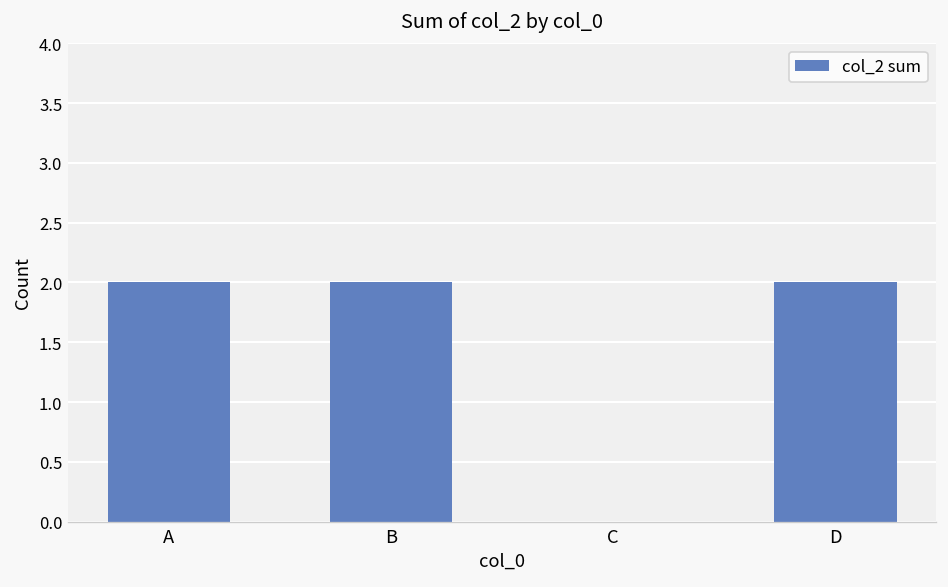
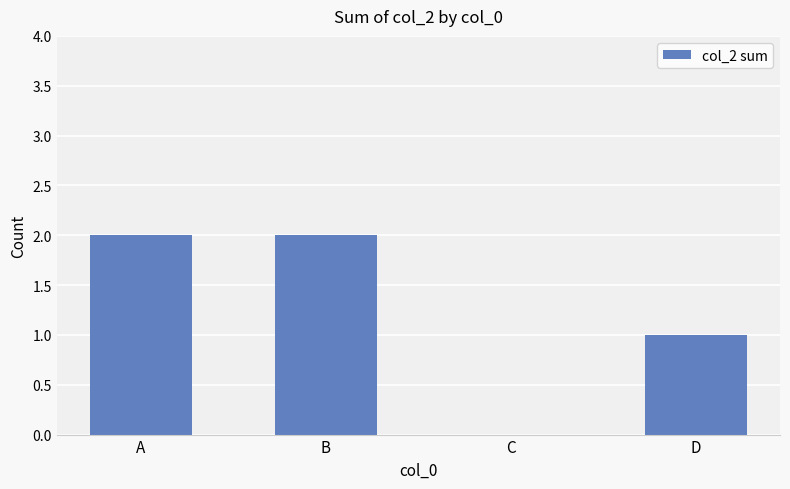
D: 2 -> 1
